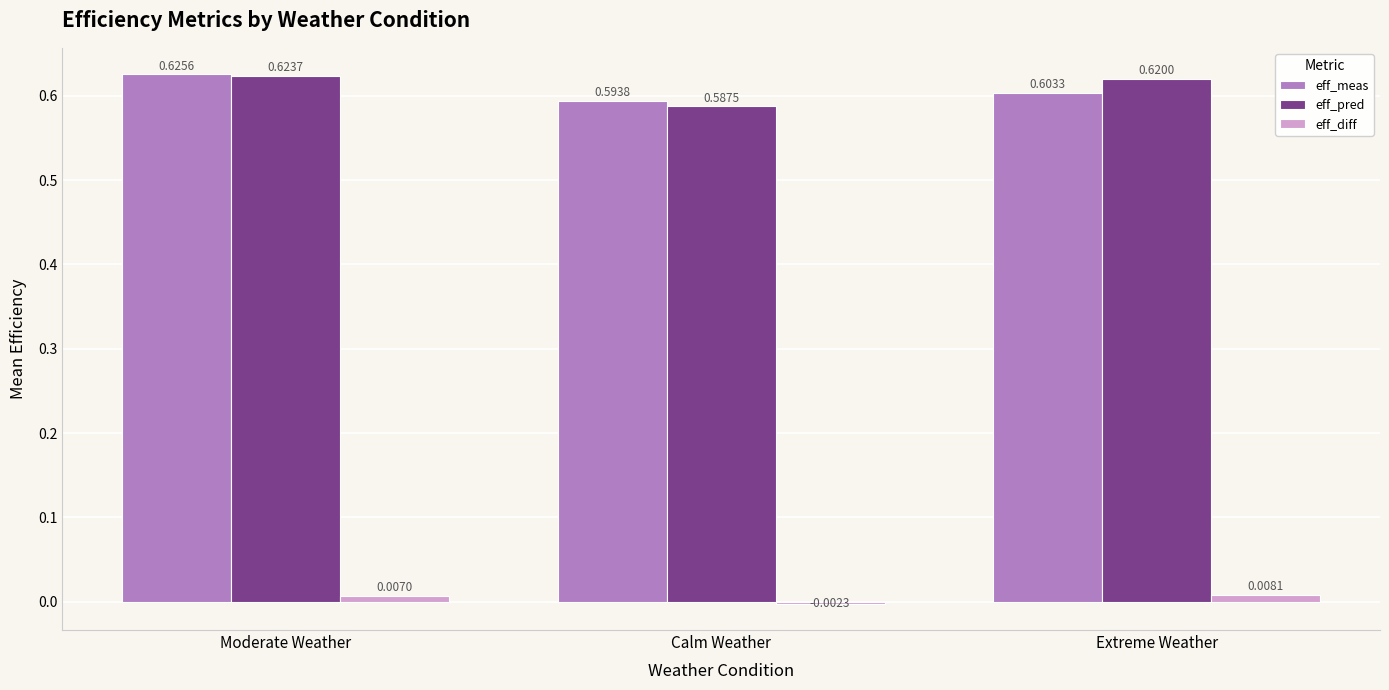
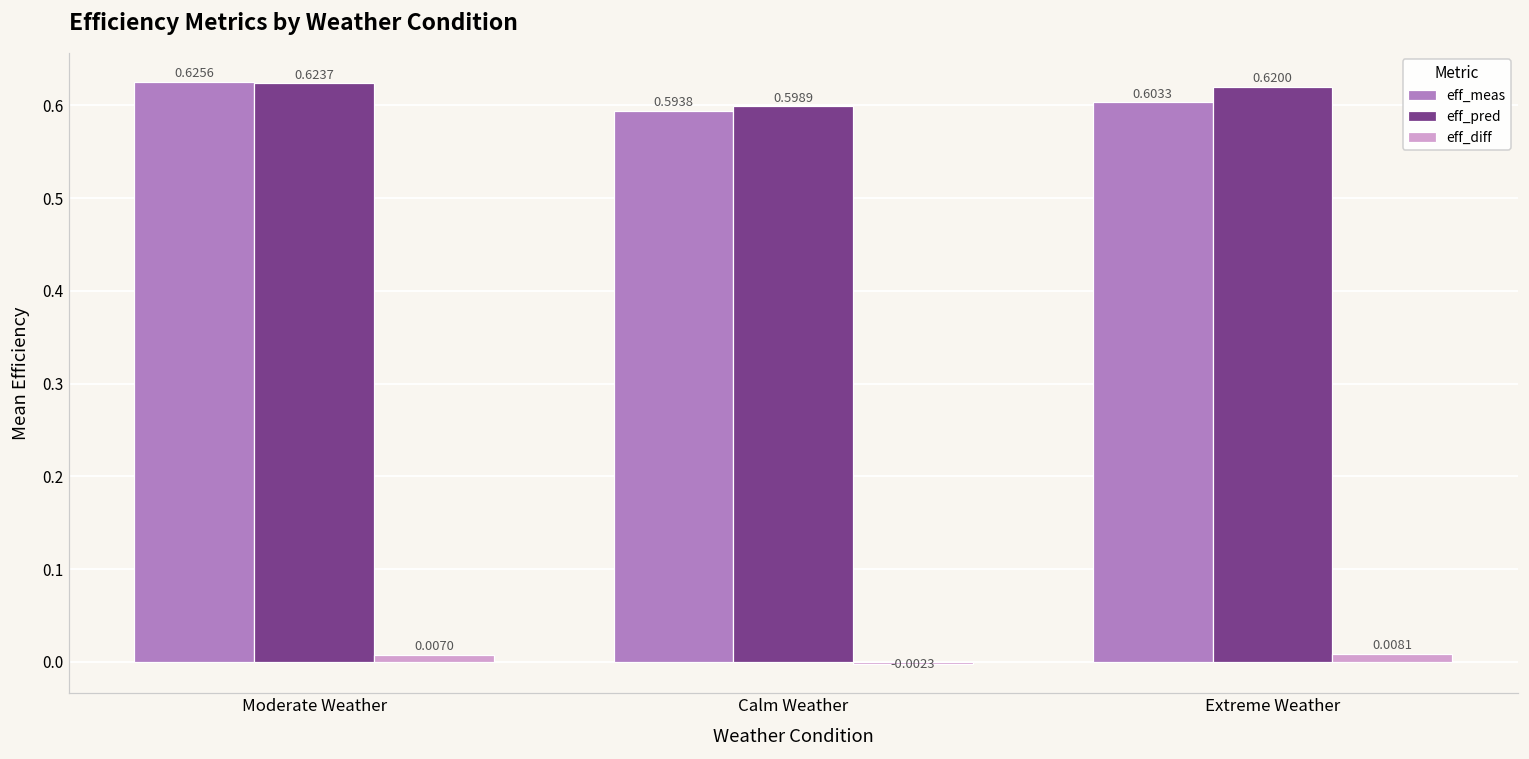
eff_pred, Calm Weather: 0.5875 -> 0.5989
